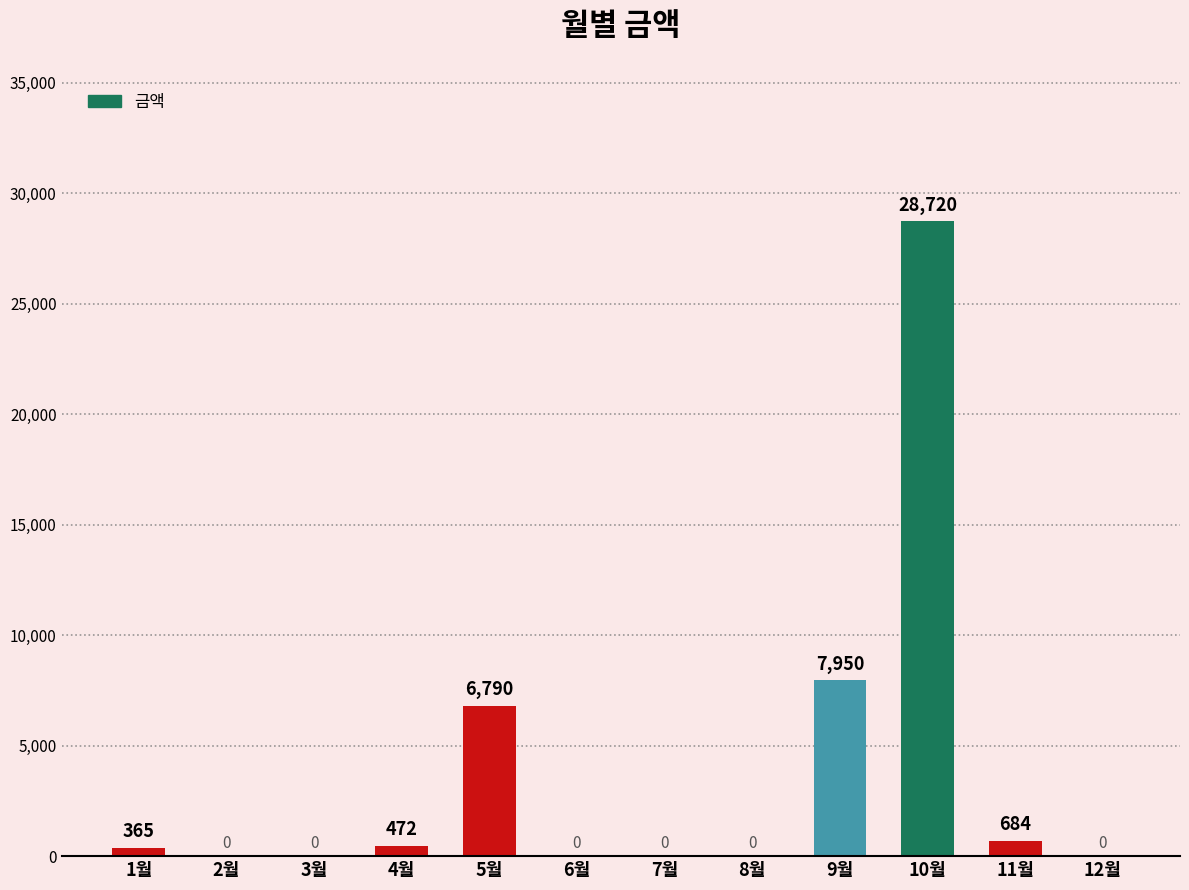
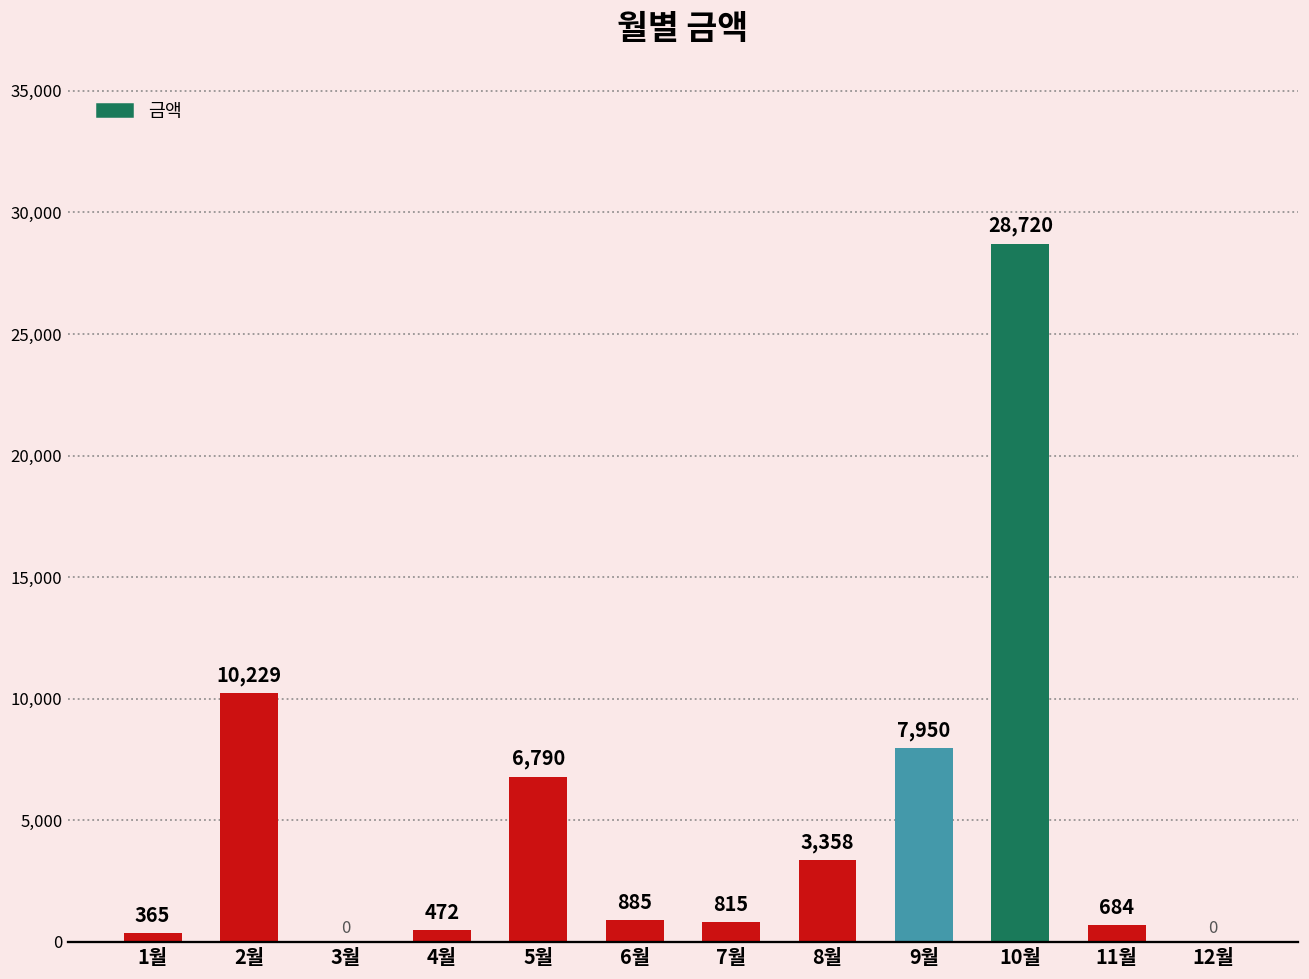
2월: 0 -> 10,229
6월: 0 -> 885
7월: 0 -> 815
8월: 0 -> 3,358
